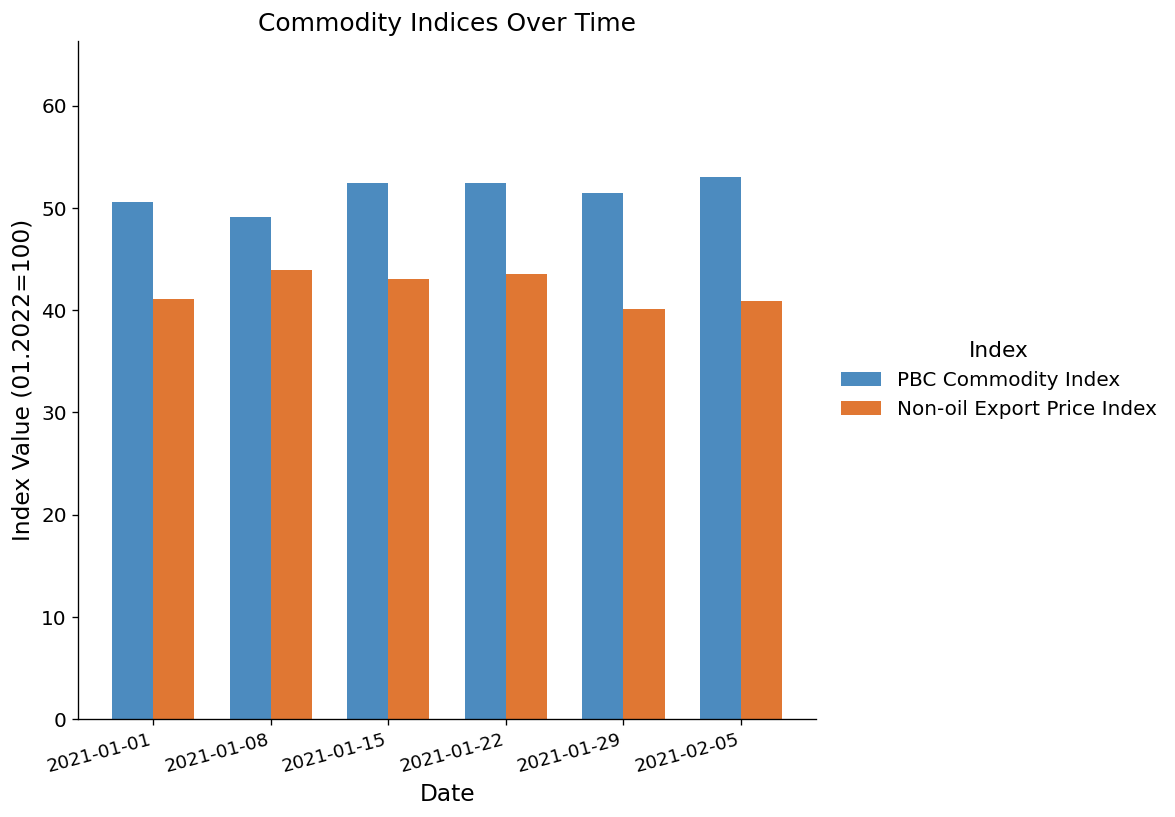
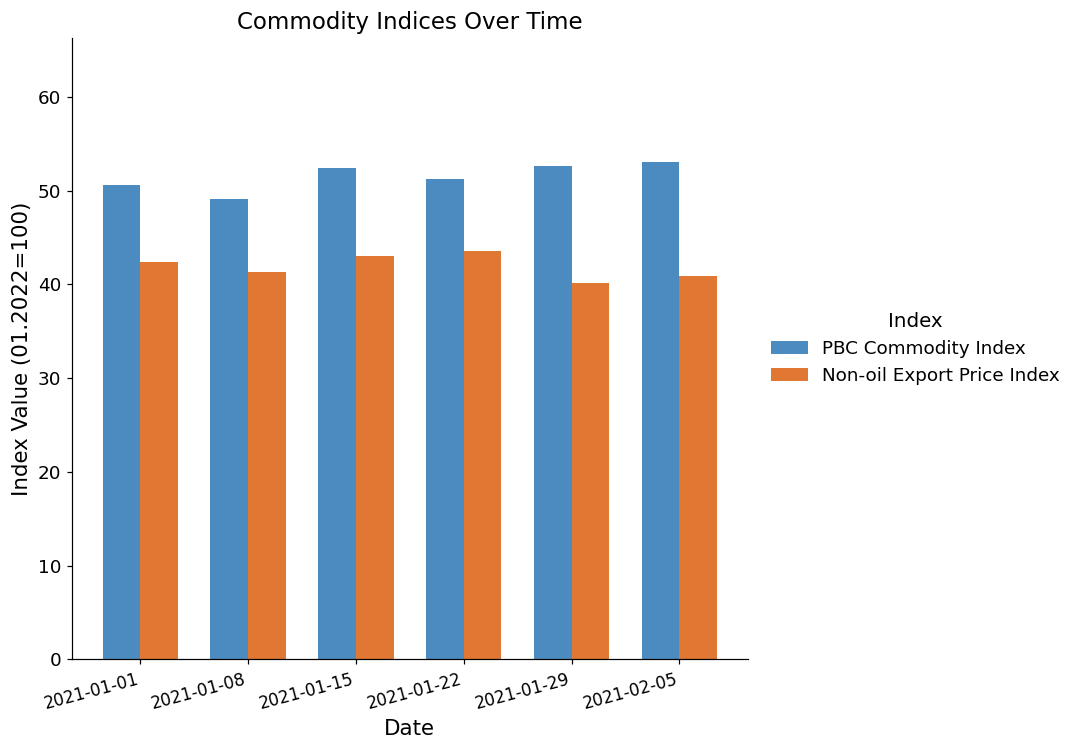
Non-oil Export Price Index, 2021-01-01: 41 -> 42
Non-oil Export Price Index, 2021-01-08: 44 -> 41
PBC Commodity Index, 2021-01-22: 52 -> 51
PBC Commodity Index, 2021-01-29: 51 -> 53
